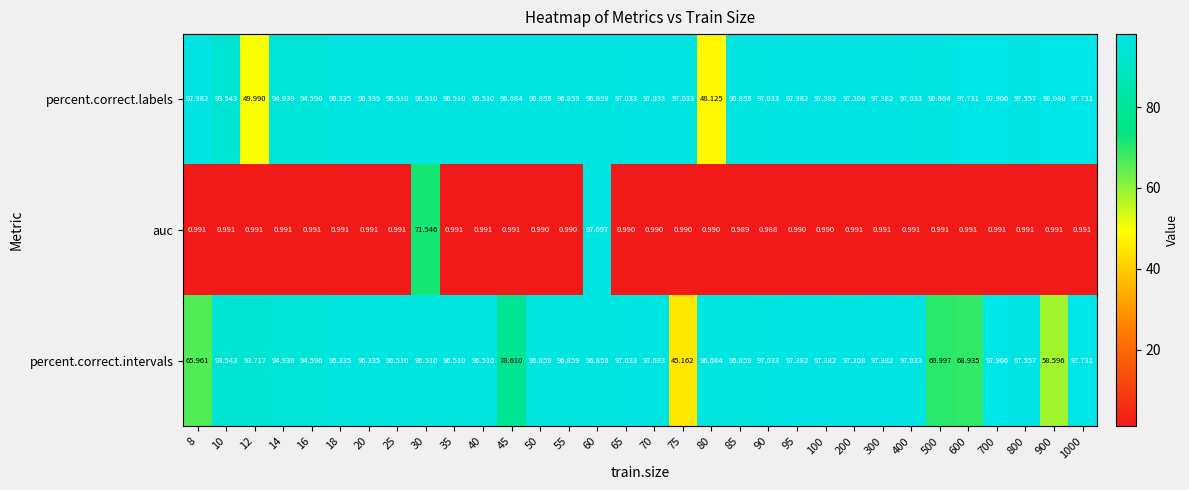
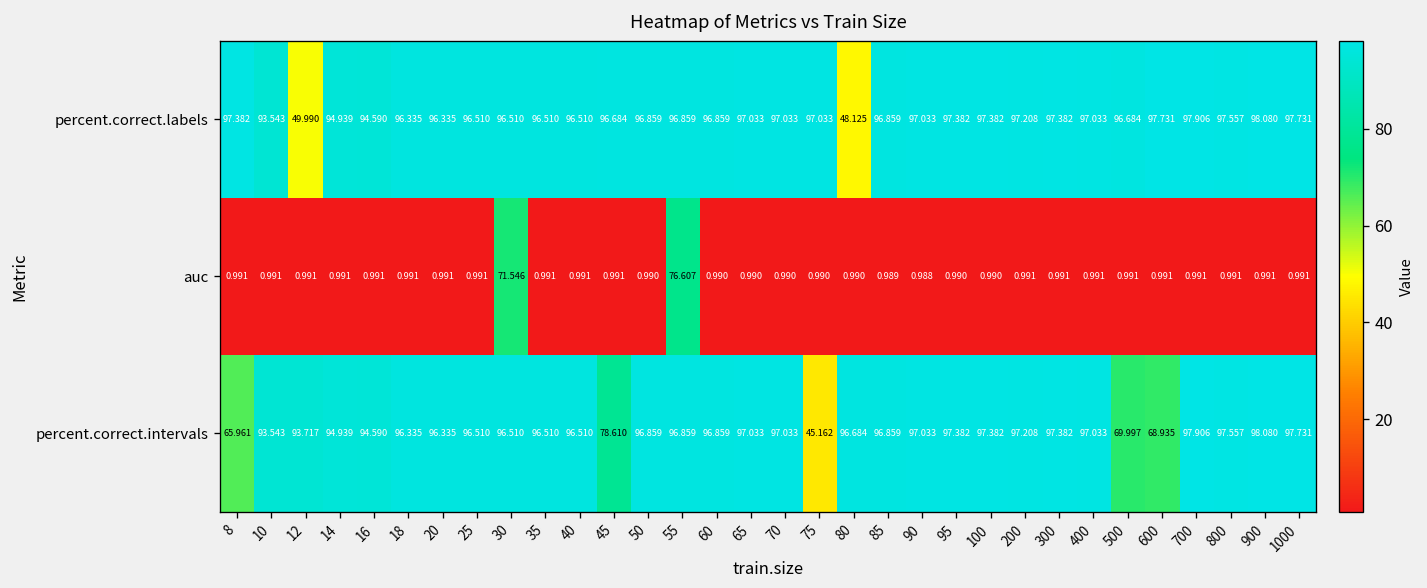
auc, 55: 0.990 -> 76.607
auc, 60: 97.097 -> 0.990
percent.correct.intervals, 900: 58.596 -> 98.080
